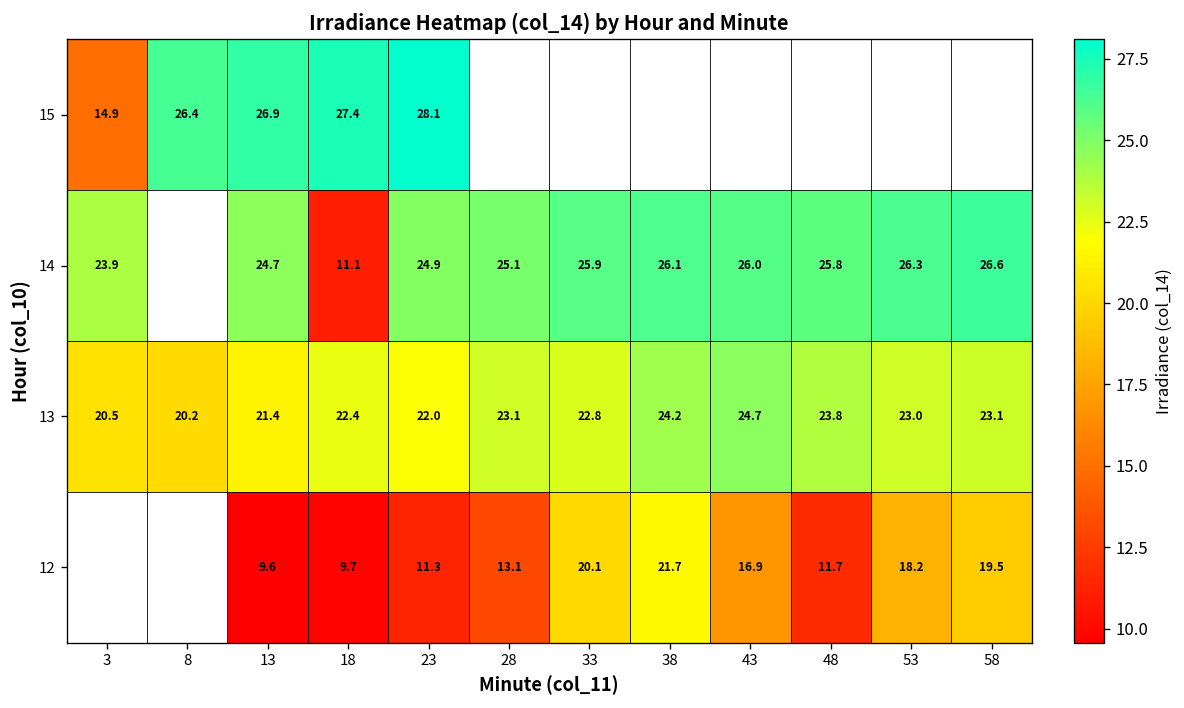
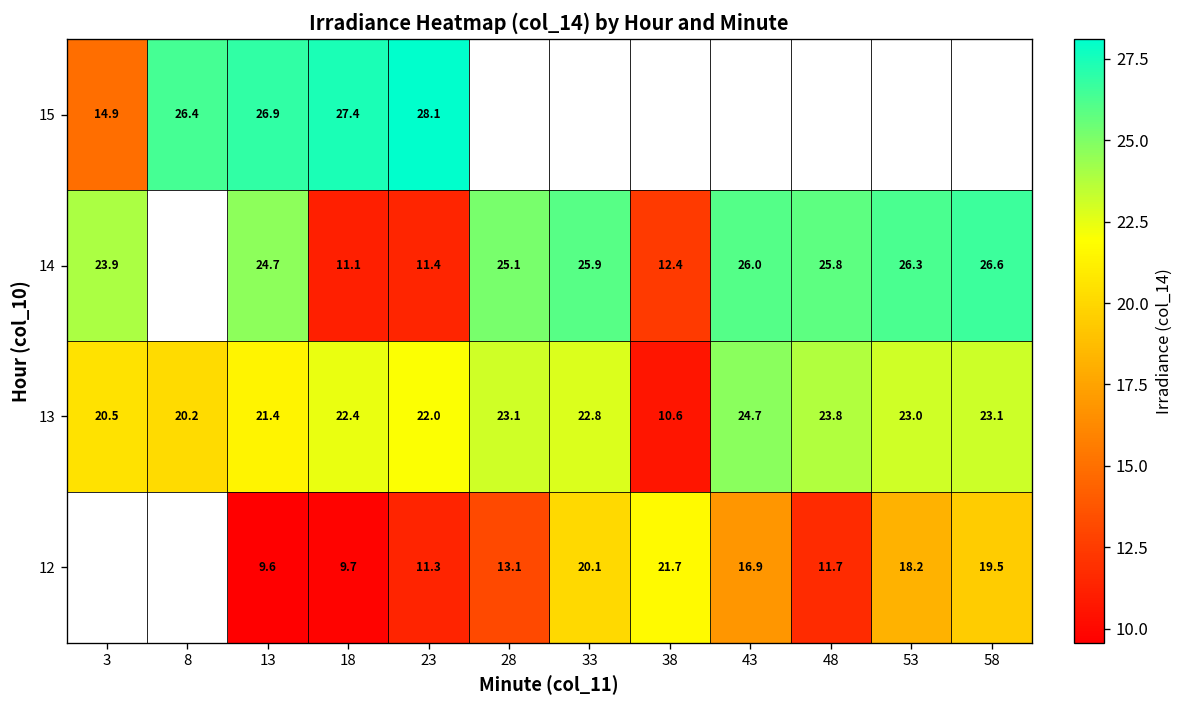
14, 23: 24.9 -> 11.4
14, 38: 26.1 -> 12.4
13, 38: 24.2 -> 10.6
